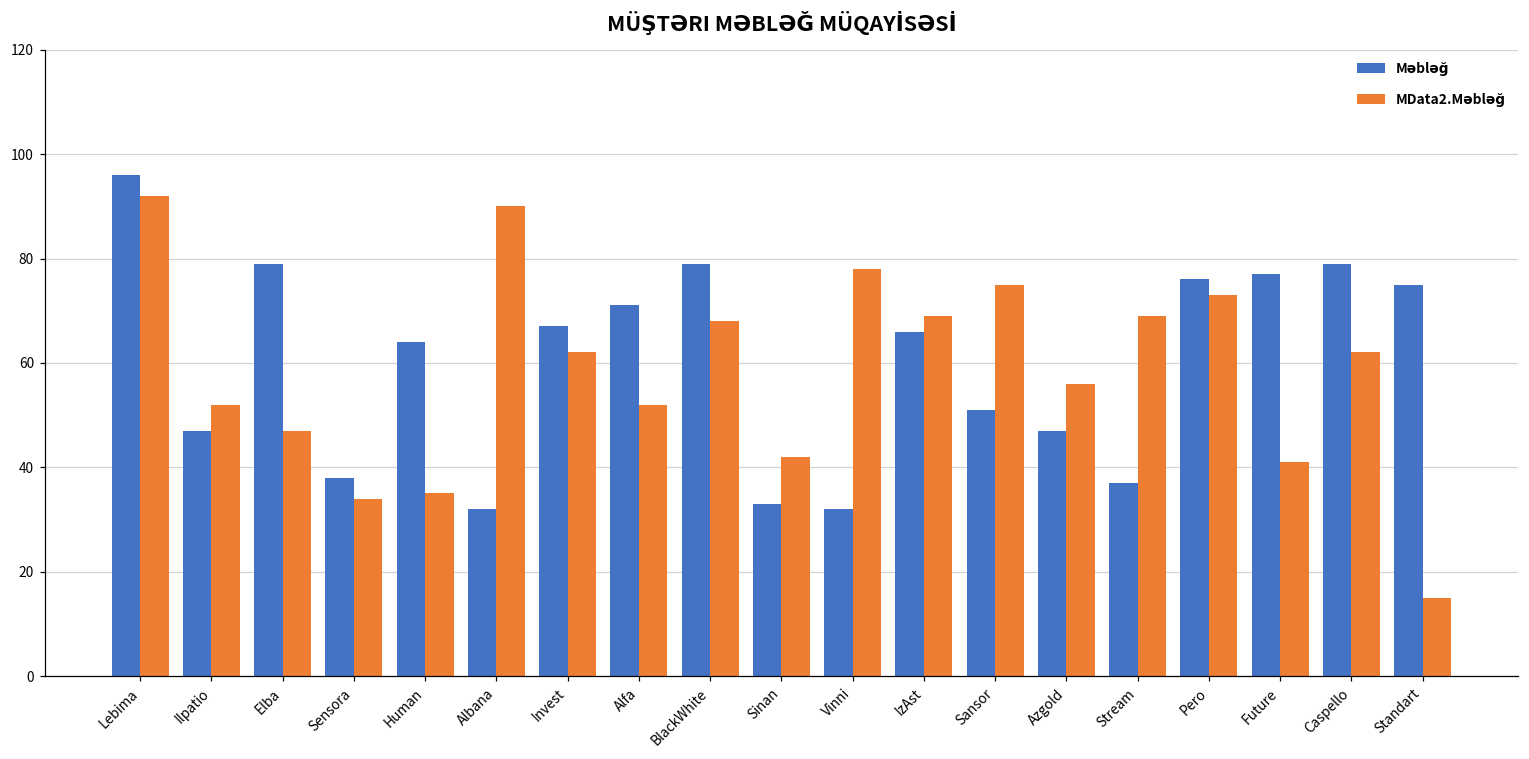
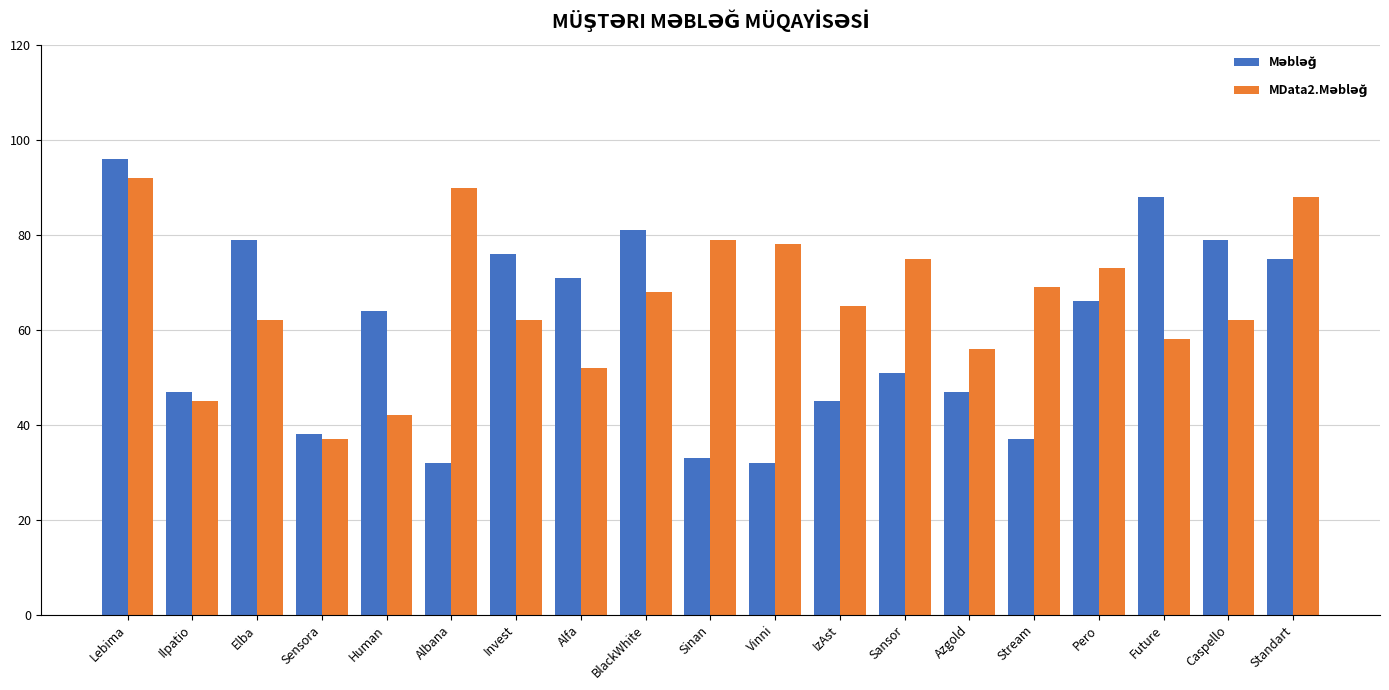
MData2.Məbləğ, Ilpatio: 52 -> 45
MData2.Məbləğ, Elba: 47 -> 62
MData2.Məbləğ, Sensora: 34 -> 37
MData2.Məbləğ, Human: 35 -> 42
Məbləğ, Invest: 67 -> 76
Məbləğ, BlackWhite: 79 -> 81
MData2.Məbləğ, Sinan: 42 -> 79
Məbləğ, IzAst: 66 -> 45
MData2.Məbləğ, IzAst: 69 -> 65
Məbləğ, Pero: 76 -> 66
Məbləğ, Future: 77 -> 88
MData2.Məbləğ, Future: 41 -> 58
MData2.Məbləğ, Standart: 15 -> 88
